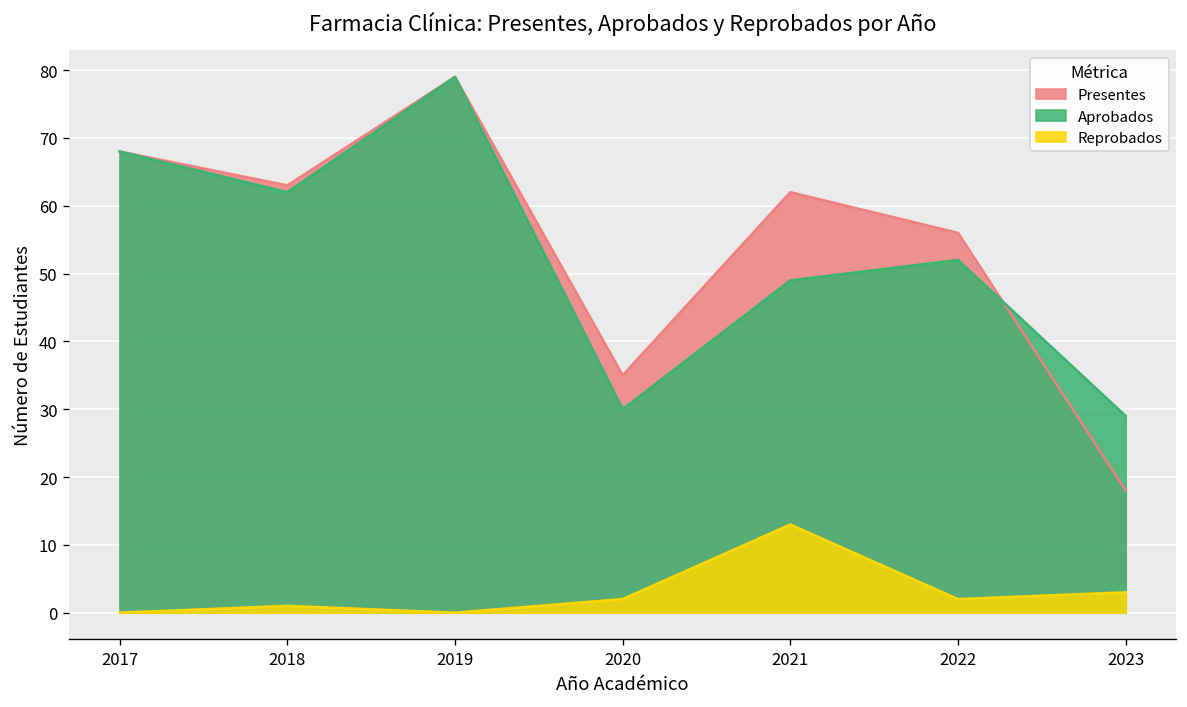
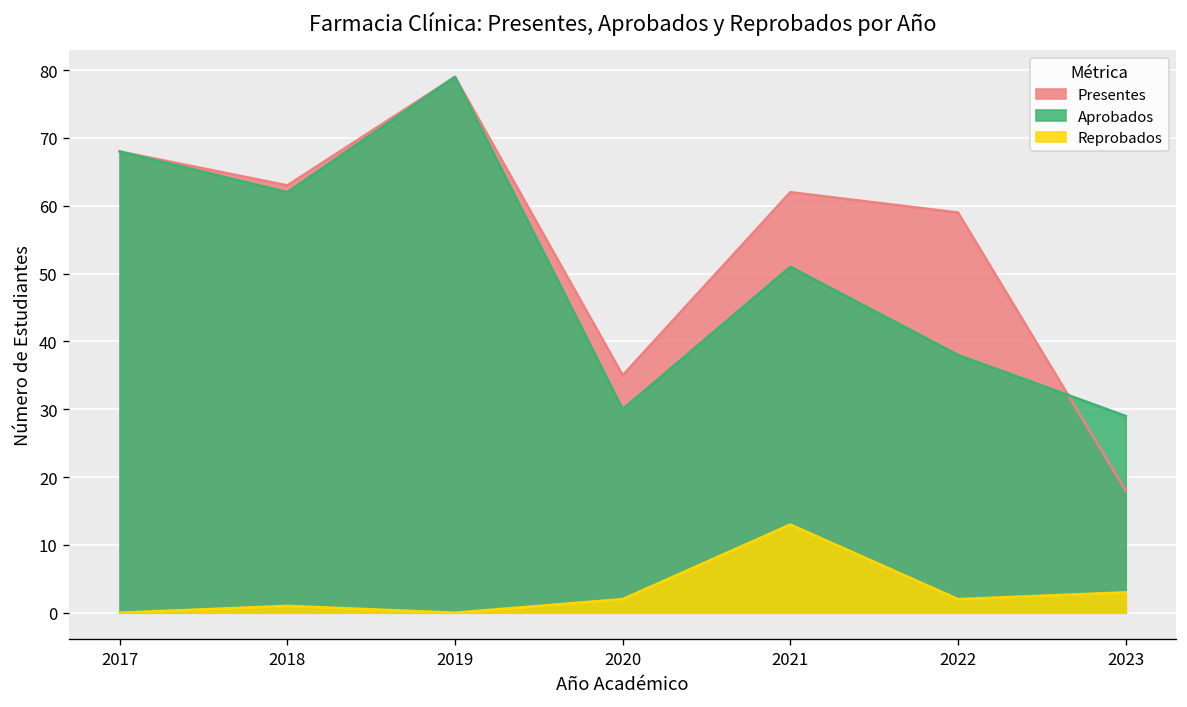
Aprobados, 2021: 49 -> 51
Presentes, 2022: 56 -> 59
Aprobados, 2022: 52 -> 38
